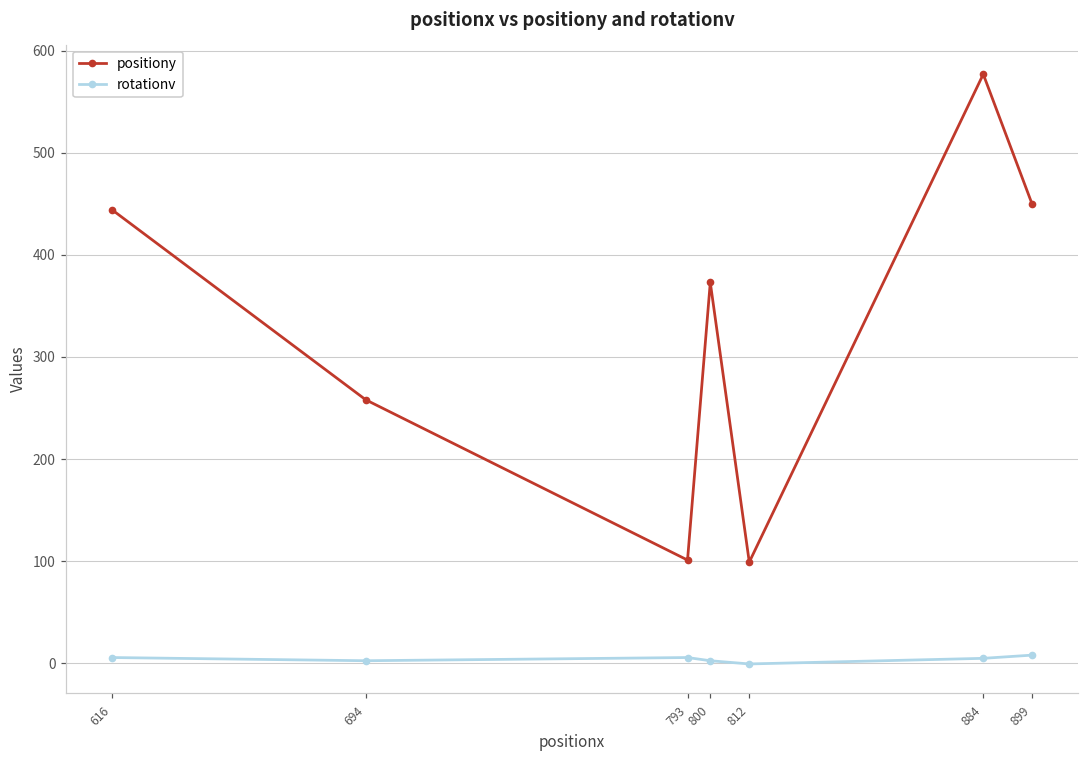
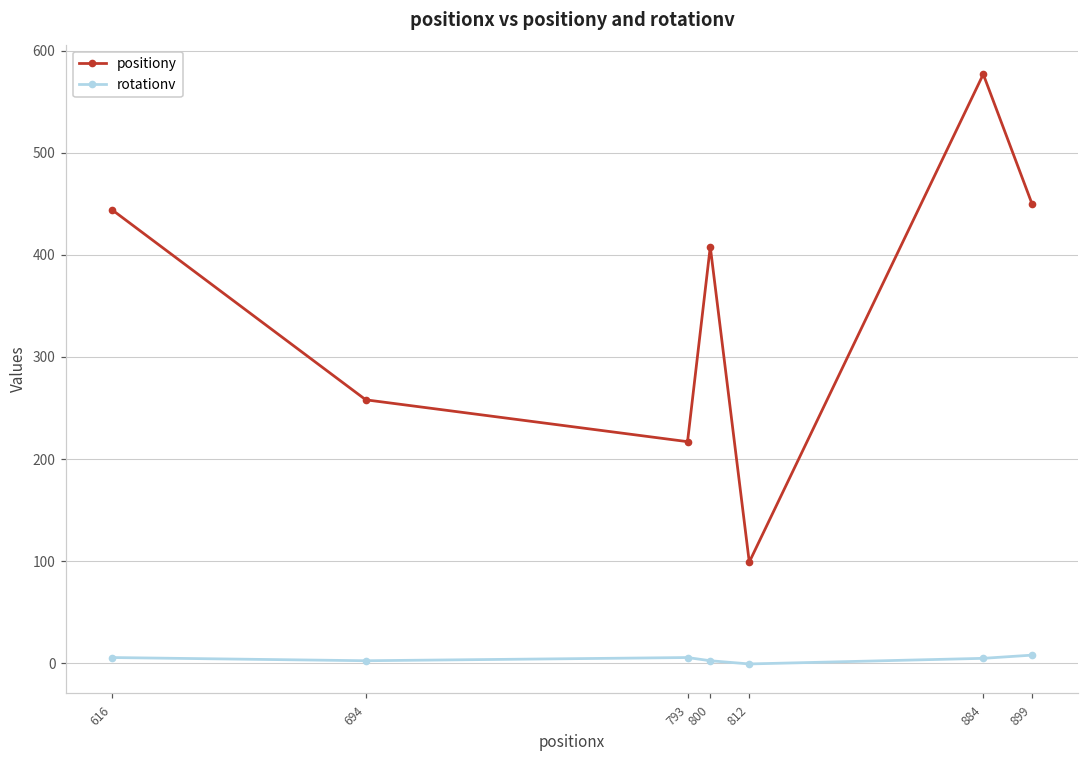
positiony, 793: 100 -> 220
positiony, 800: 370 -> 410
